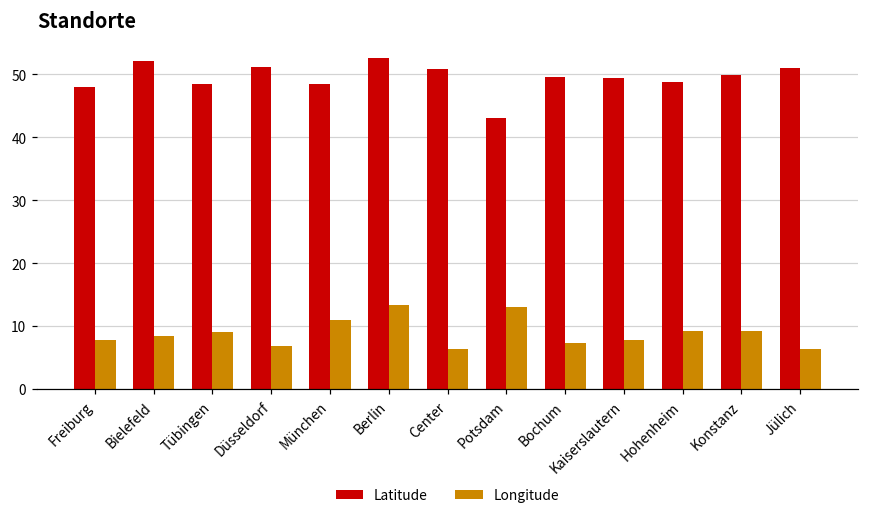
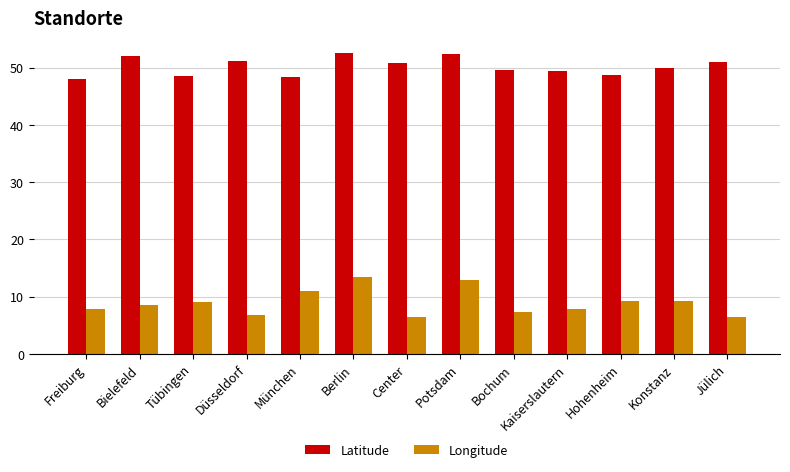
Latitude, Potsdam: 43 -> 52
